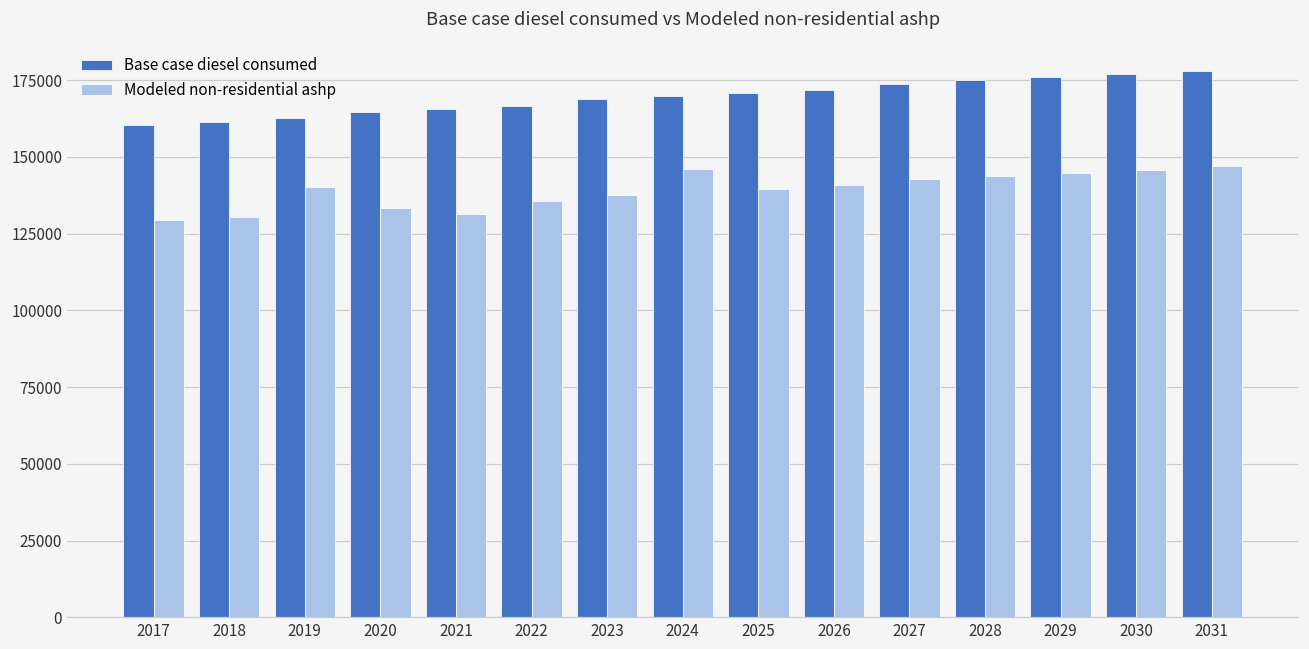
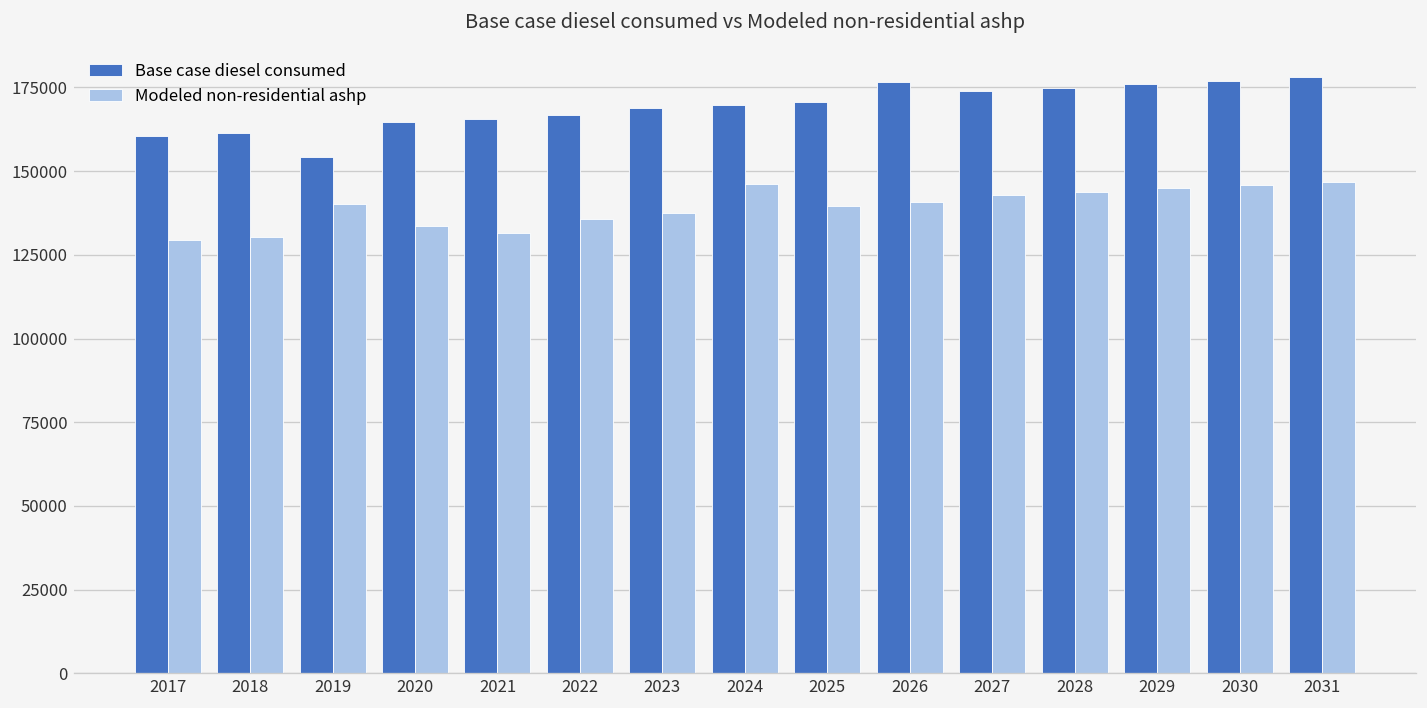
Base case diesel consumed, 2019: 163000 -> 154000
Base case diesel consumed, 2026: 172000 -> 177000
